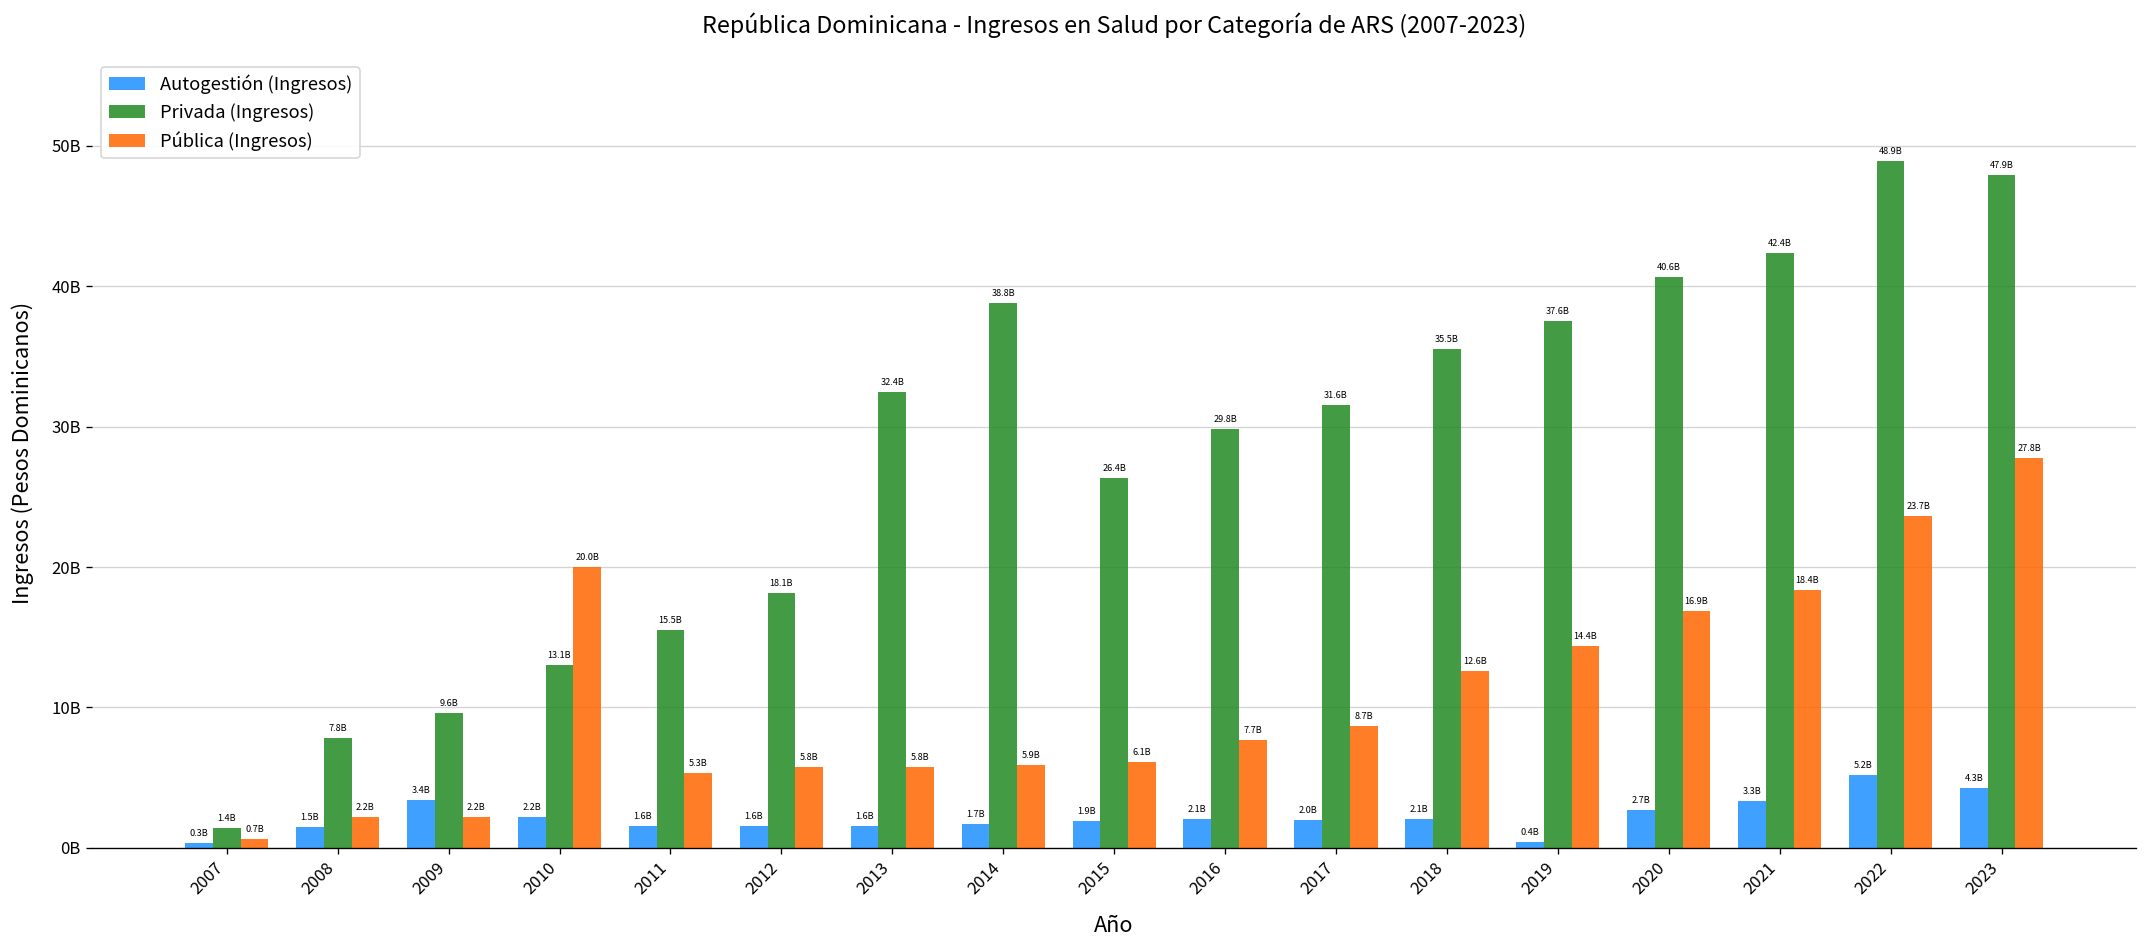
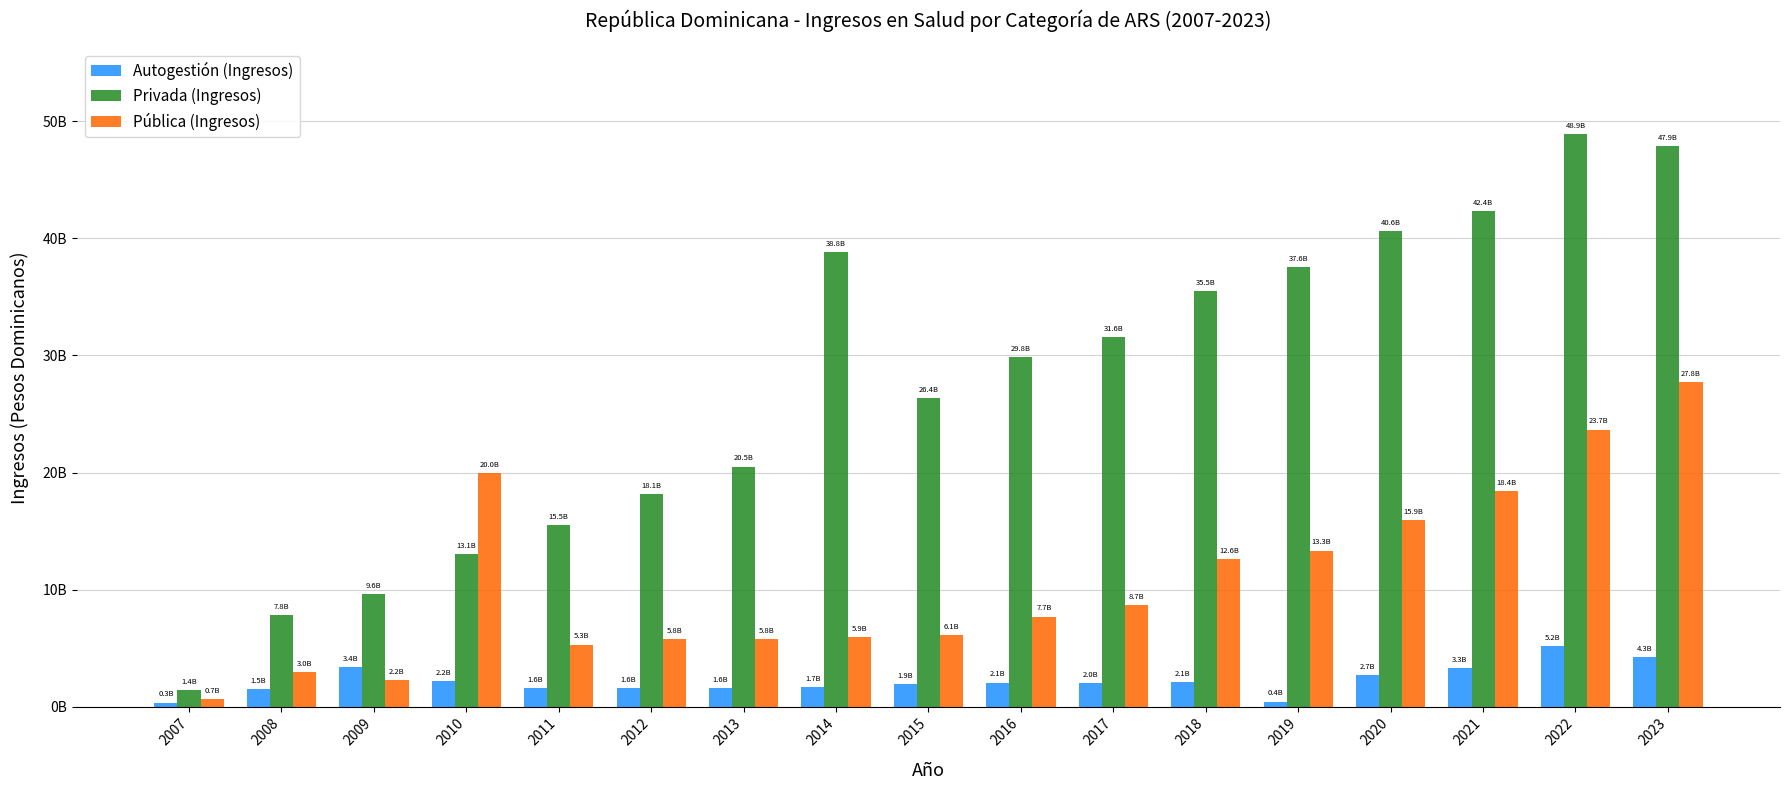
Pública (Ingresos), 2008: 2.2B -> 3.0B
Privada (Ingresos), 2013: 32.4B -> 20.5B
Pública (Ingresos), 2019: 14.4B -> 13.3B
Pública (Ingresos), 2020: 16.9B -> 15.9B
